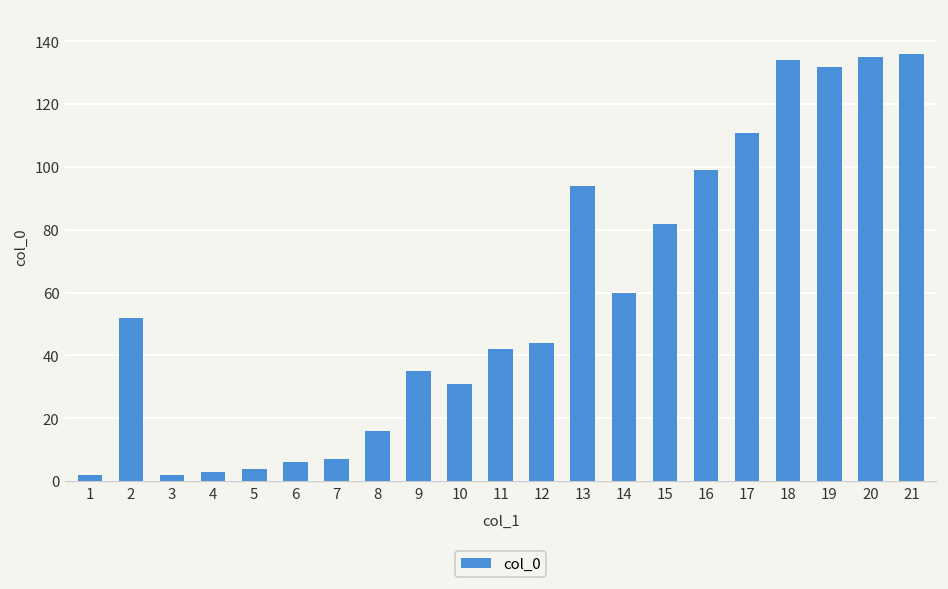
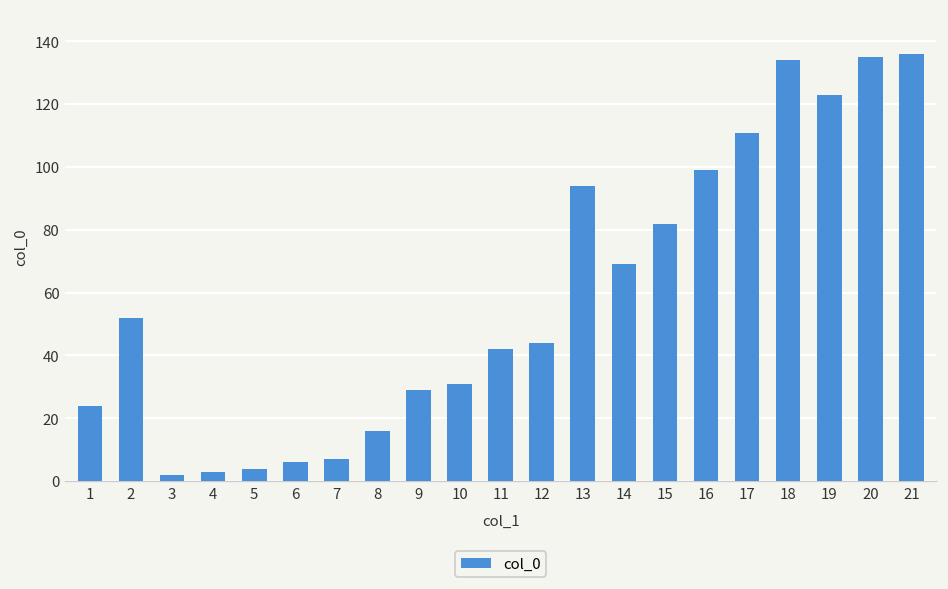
1: 2 -> 24
9: 35 -> 29
14: 60 -> 69
19: 132 -> 123
